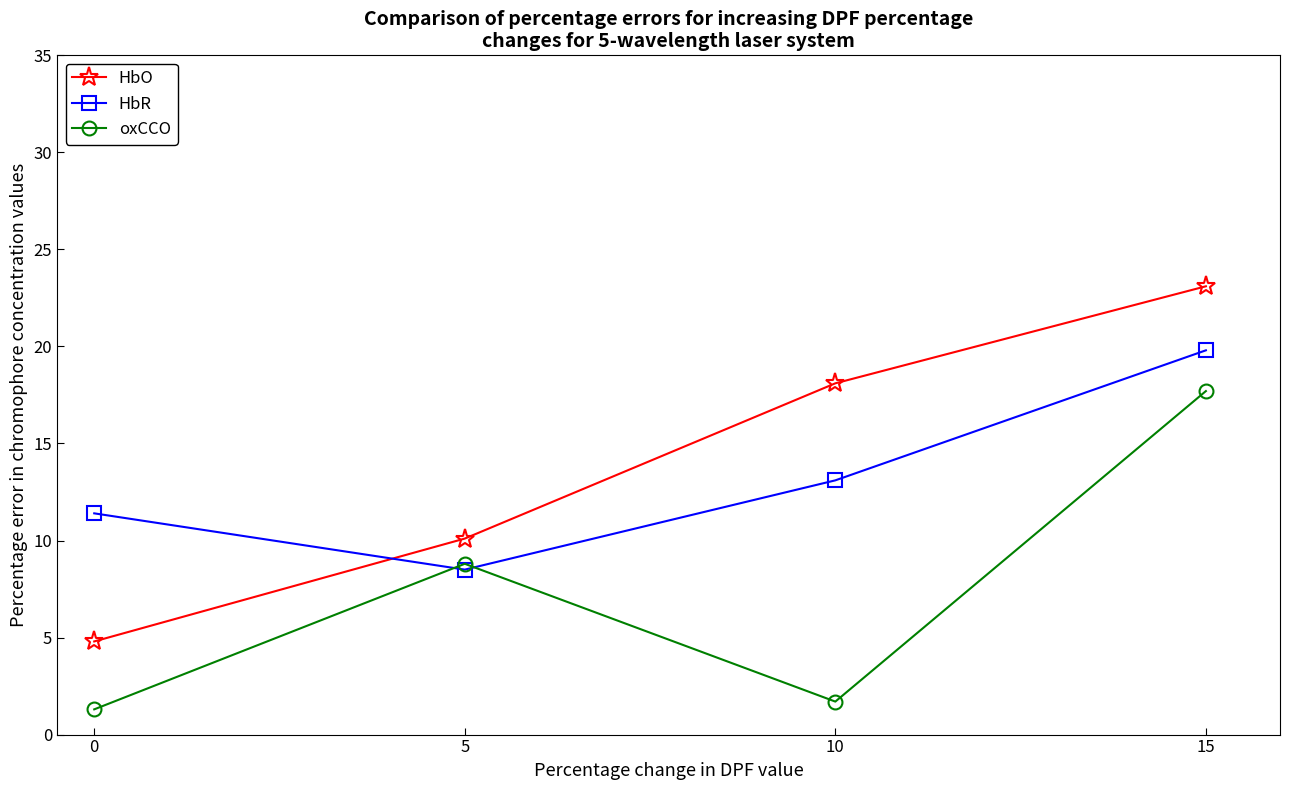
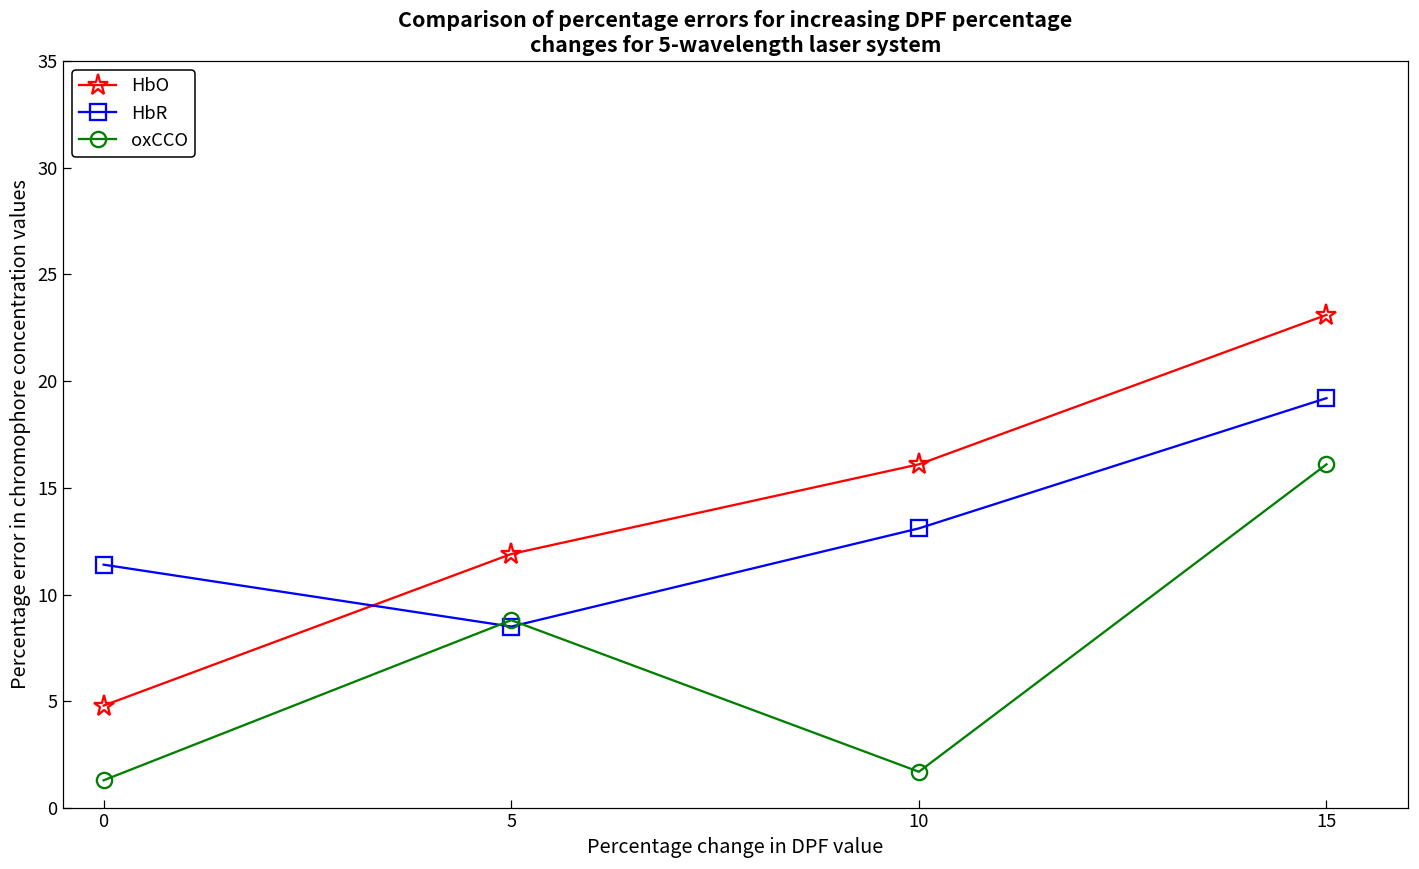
HbO, 5: 10.1 -> 11.9
HbO, 10: 18.1 -> 16.1
HbR, 15: 19.8 -> 19.2
oxCCO, 15: 17.7 -> 16.1
